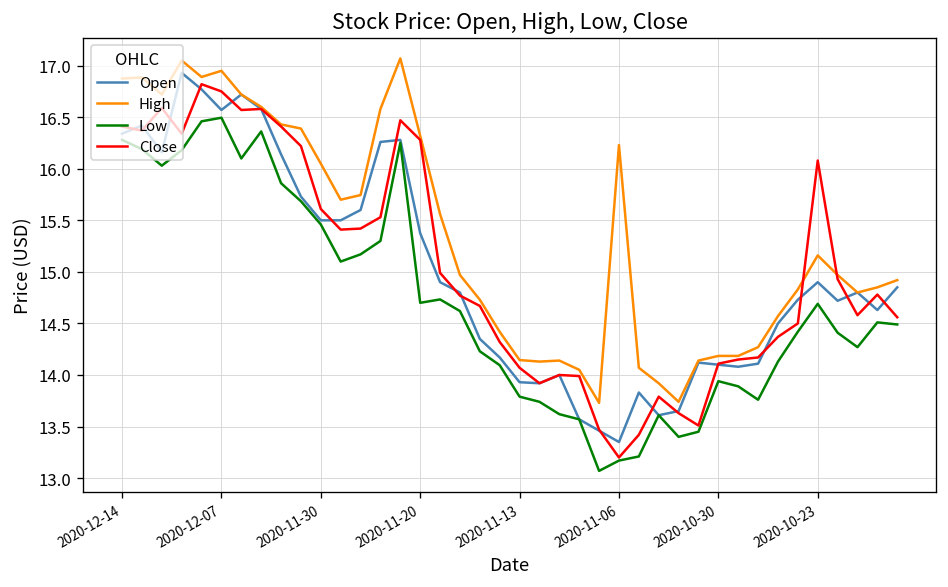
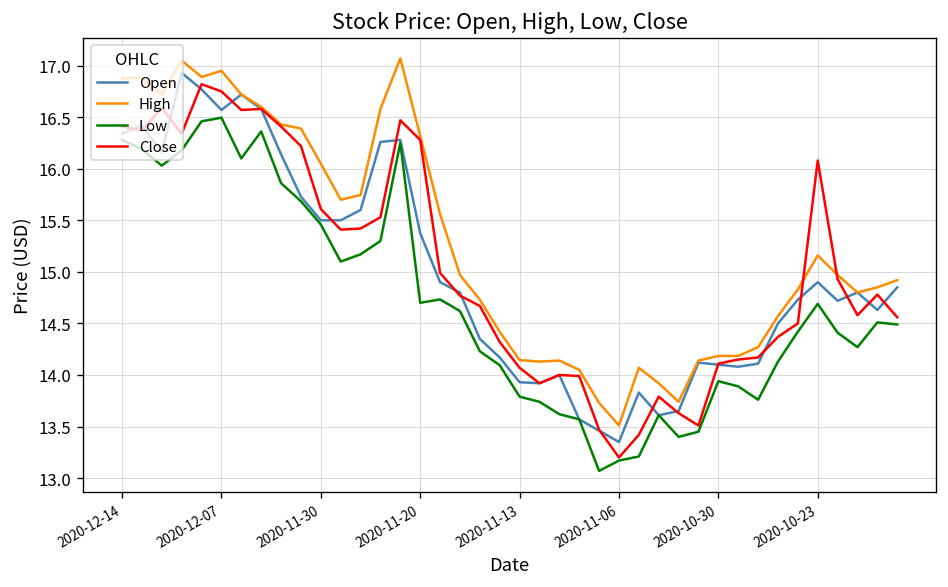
High, 2020-11-06: 16.2 -> 13.5
